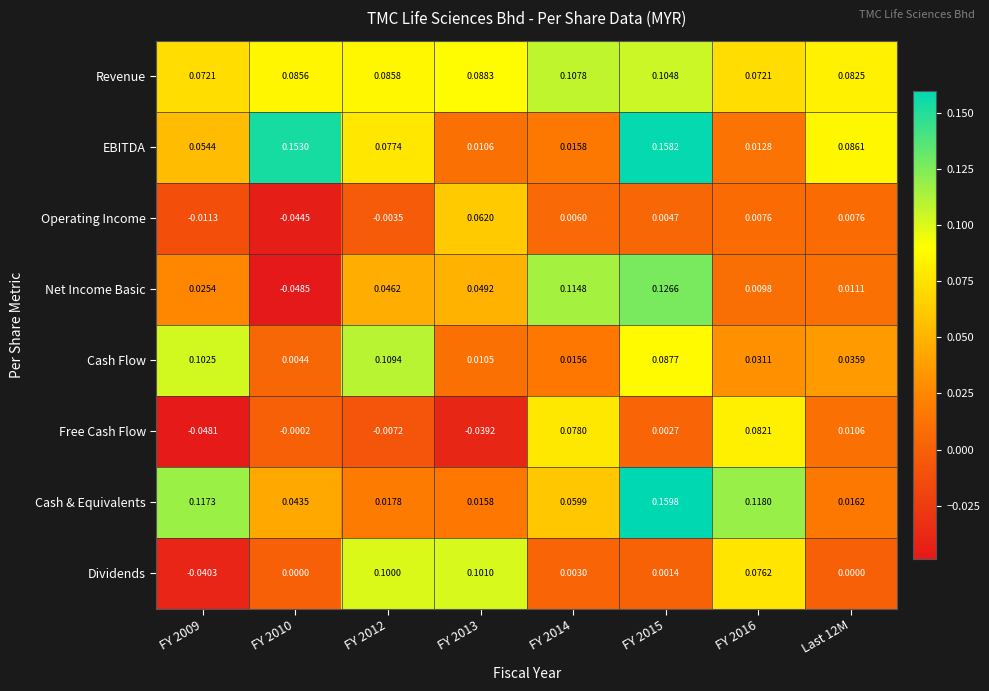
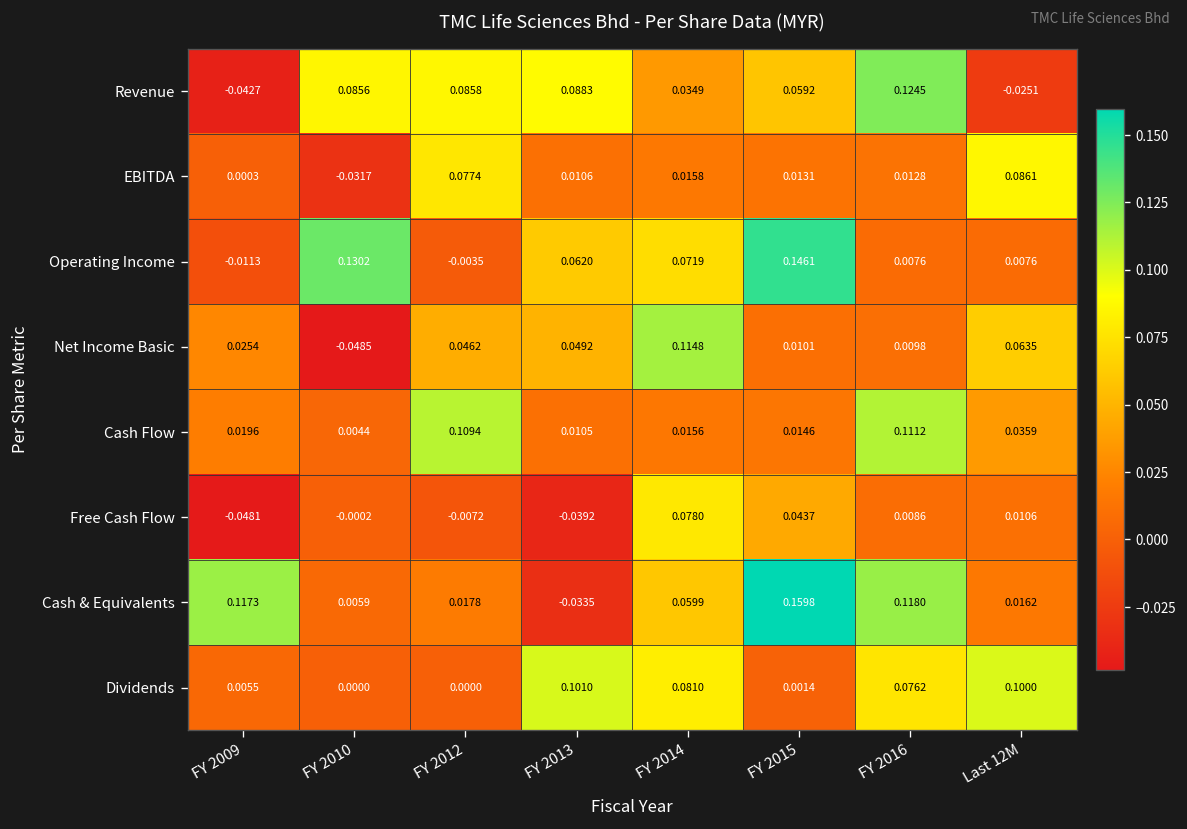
Revenue, FY 2009: 0.0721 -> -0.0427
Revenue, FY 2014: 0.1078 -> 0.0349
Revenue, FY 2015: 0.1048 -> 0.0592
Revenue, FY 2016: 0.0721 -> 0.1245
Revenue, Last 12M: 0.0825 -> -0.0251
EBITDA, FY 2009: 0.0544 -> 0.0003
EBITDA, FY 2010: 0.1530 -> -0.0317
EBITDA, FY 2015: 0.1582 -> 0.0131
Operating Income, FY 2010: -0.0445 -> 0.1302
Operating Income, FY 2014: 0.0060 -> 0.0719
Operating Income, FY 2015: 0.0047 -> 0.1461
Net Income Basic, FY 2015: 0.1266 -> 0.0101
Net Income Basic, Last 12M: 0.0111 -> 0.0635
Cash Flow, FY 2009: 0.1025 -> 0.0196
Cash Flow, FY 2015: 0.0877 -> 0.0146
Cash Flow, FY 2016: 0.0311 -> 0.1112
Free Cash Flow, FY 2015: 0.0027 -> 0.0437
Free Cash Flow, FY 2016: 0.0821 -> 0.0086
Cash & Equivalents, FY 2010: 0.0435 -> 0.0059
Cash & Equivalents, FY 2013: 0.0158 -> -0.0335
Dividends, FY 2009: -0.0403 -> 0.0055
Dividends, FY 2012: 0.1000 -> 0.0000
Dividends, FY 2014: 0.0030 -> 0.0810
Dividends, Last 12M: 0.0000 -> 0.1000
